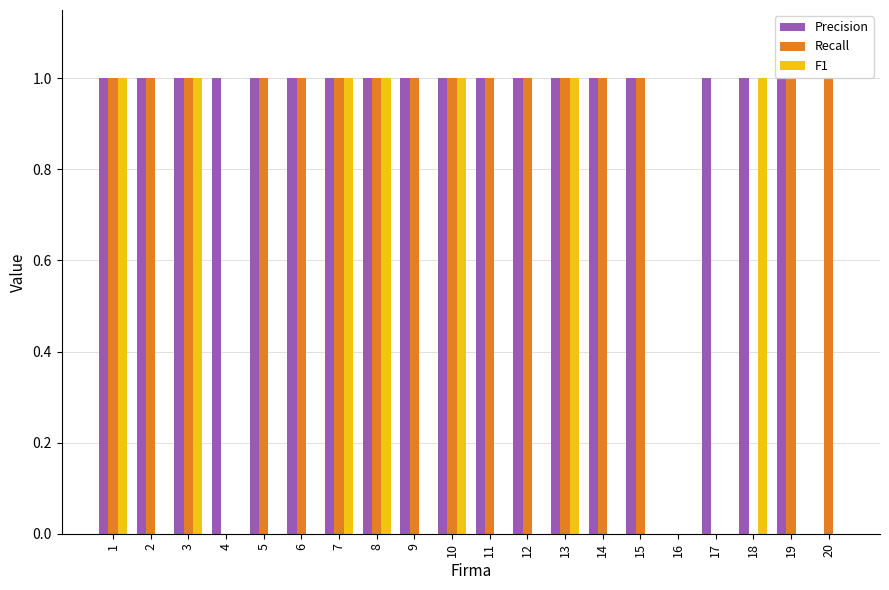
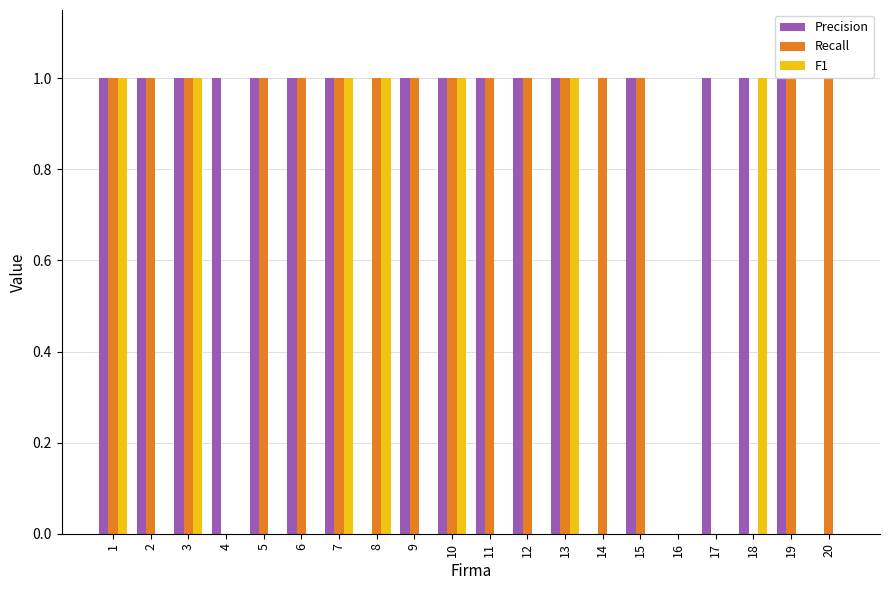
Precision, 8: 1 -> 0
Precision, 14: 1 -> 0
